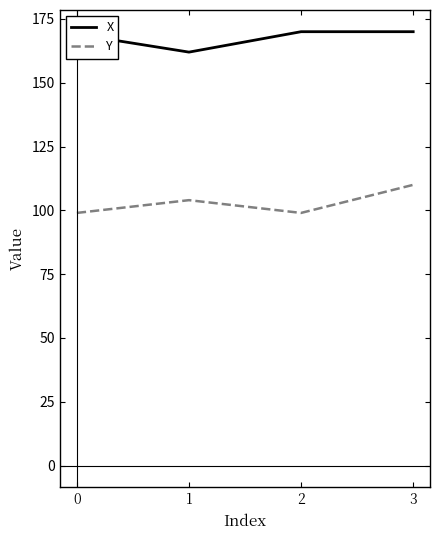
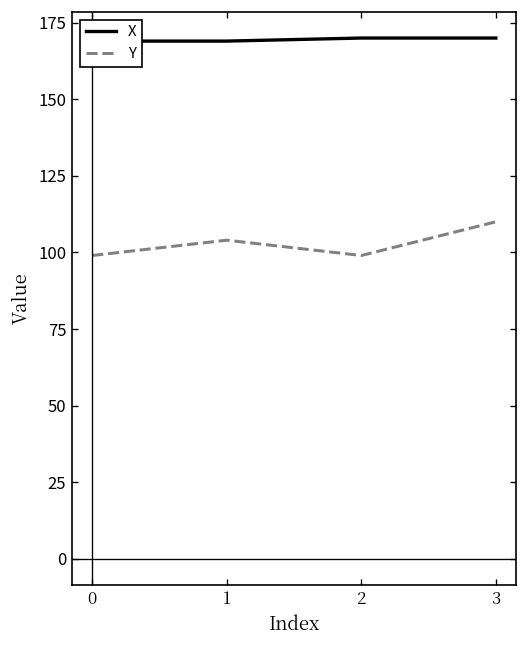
X, 1: 162 -> 169
